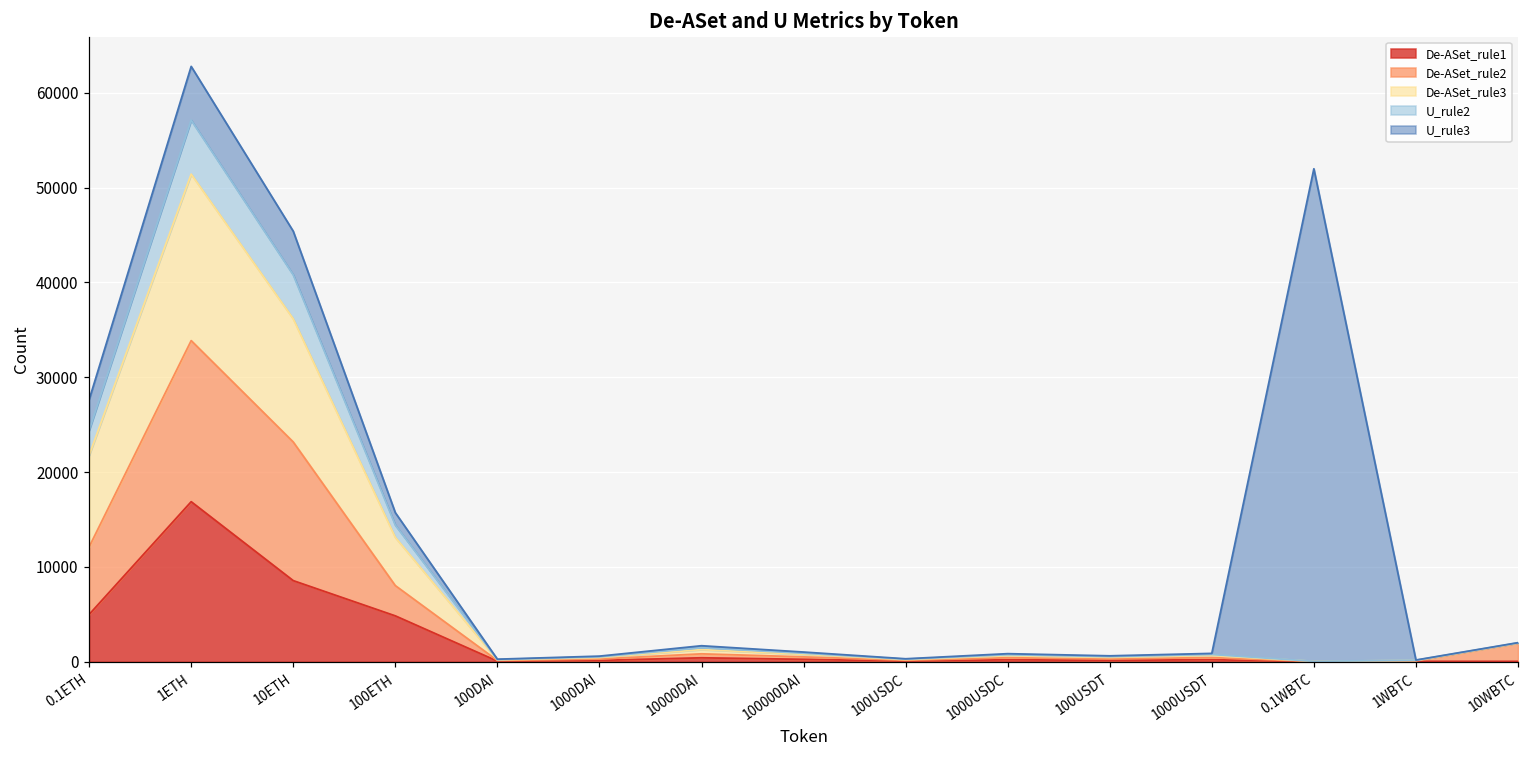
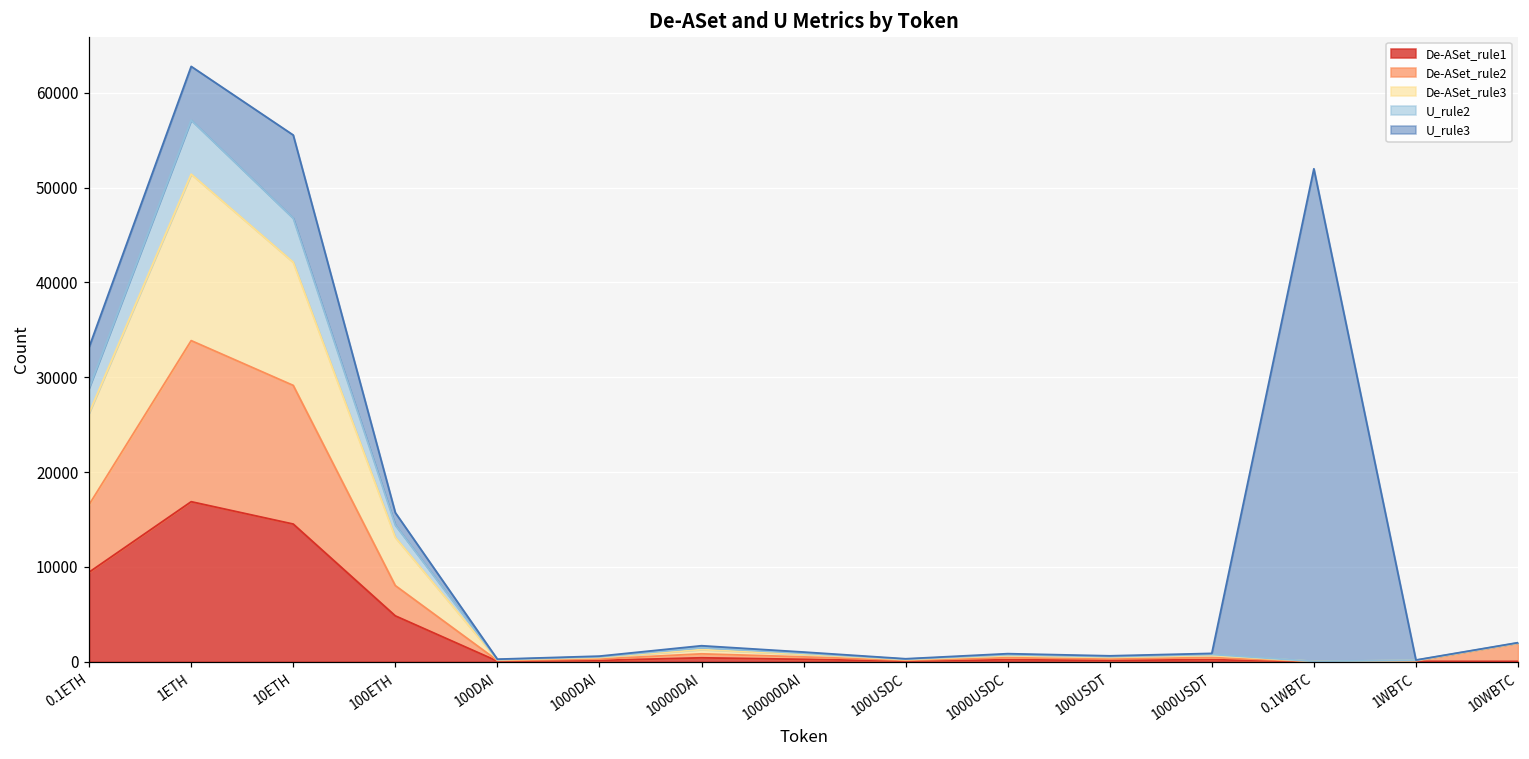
De-ASet_rule1, 0.1ETH: 5000 -> 9000
U_rule3, 0.1ETH: 3000 -> 4000
De-ASet_rule1, 10ETH: 9000 -> 15000
U_rule3, 10ETH: 5000 -> 9000
